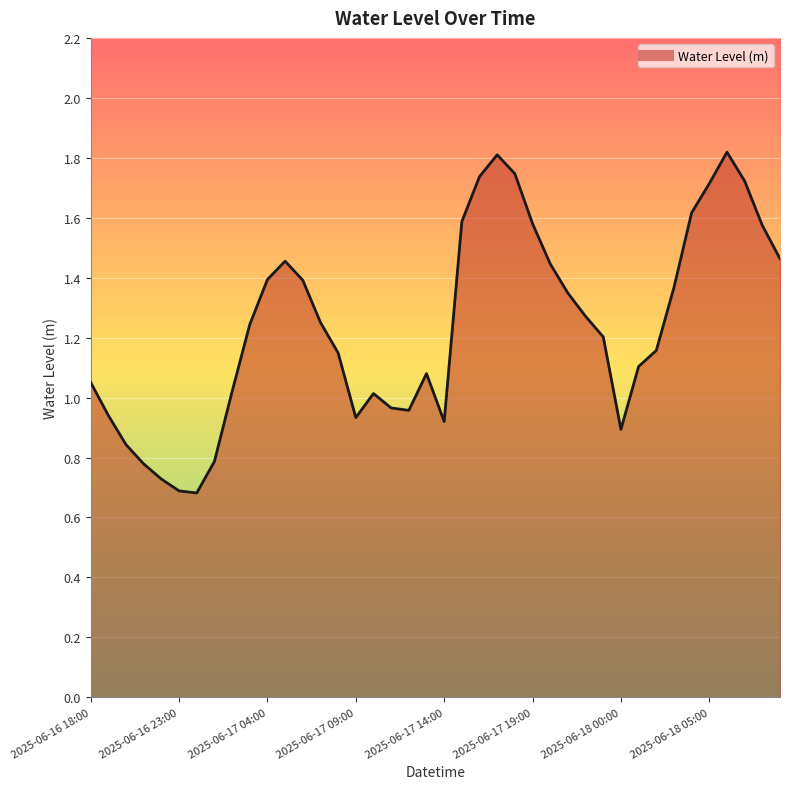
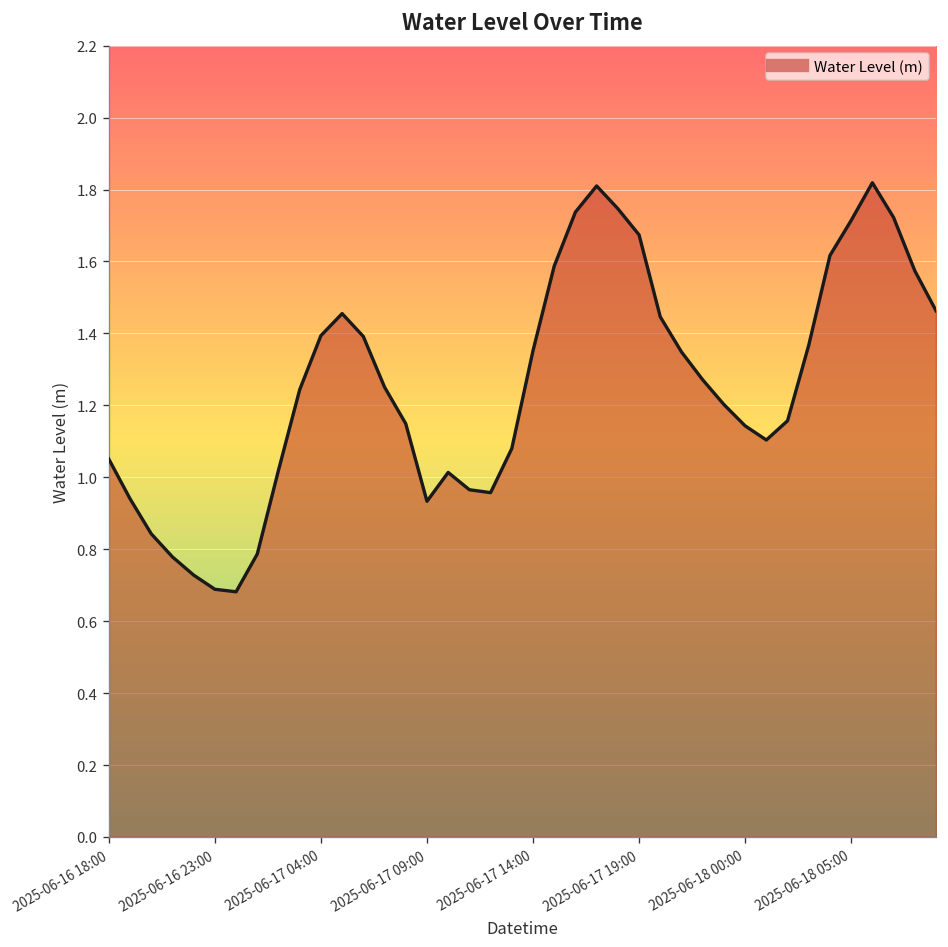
2025-06-17 14:00: 0.92 -> 1.35
2025-06-17 19:00: 1.58 -> 1.67
2025-06-18 00:00: 0.89 -> 1.14
